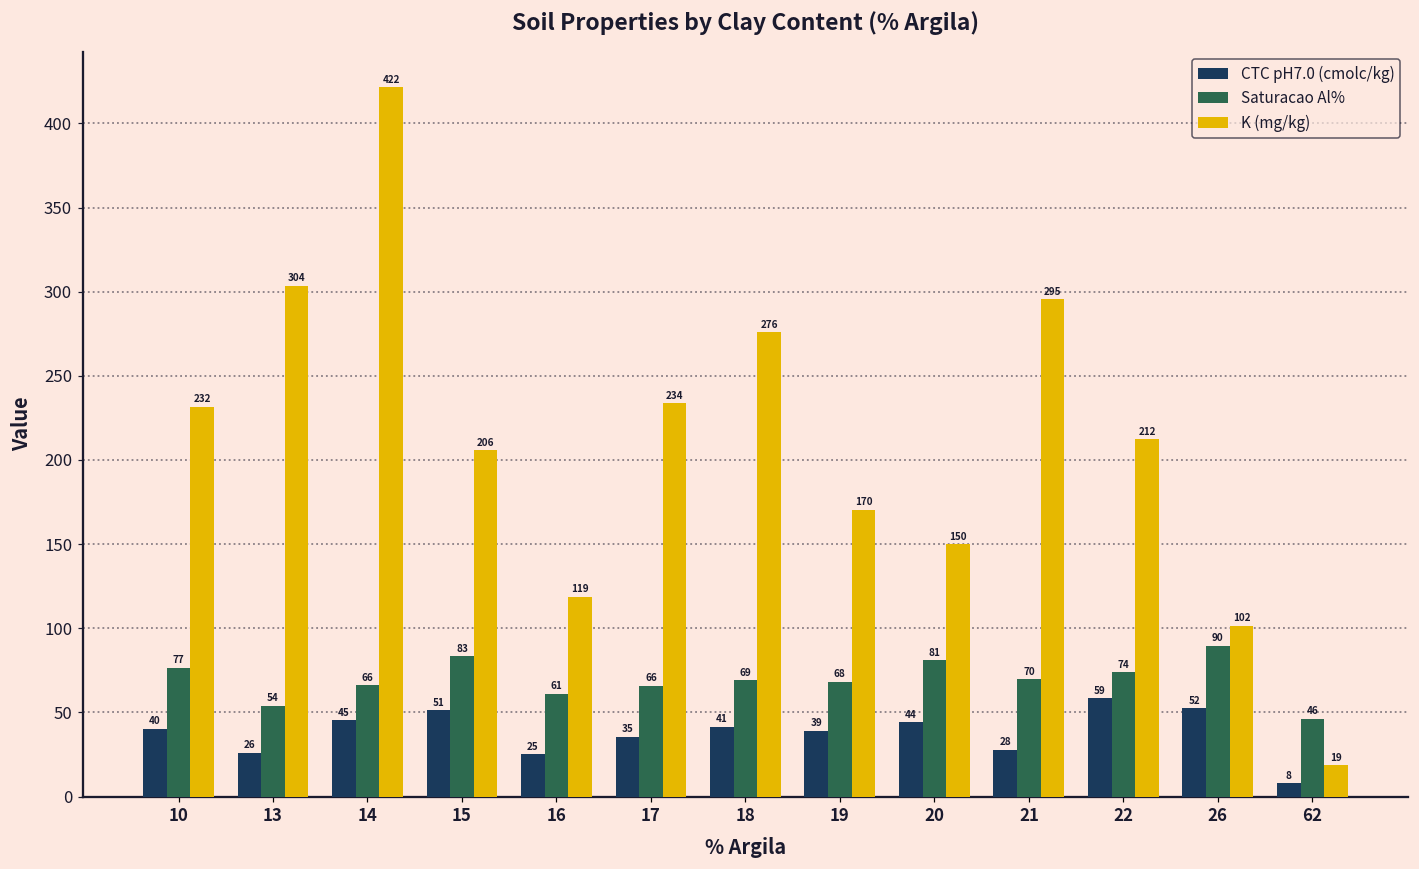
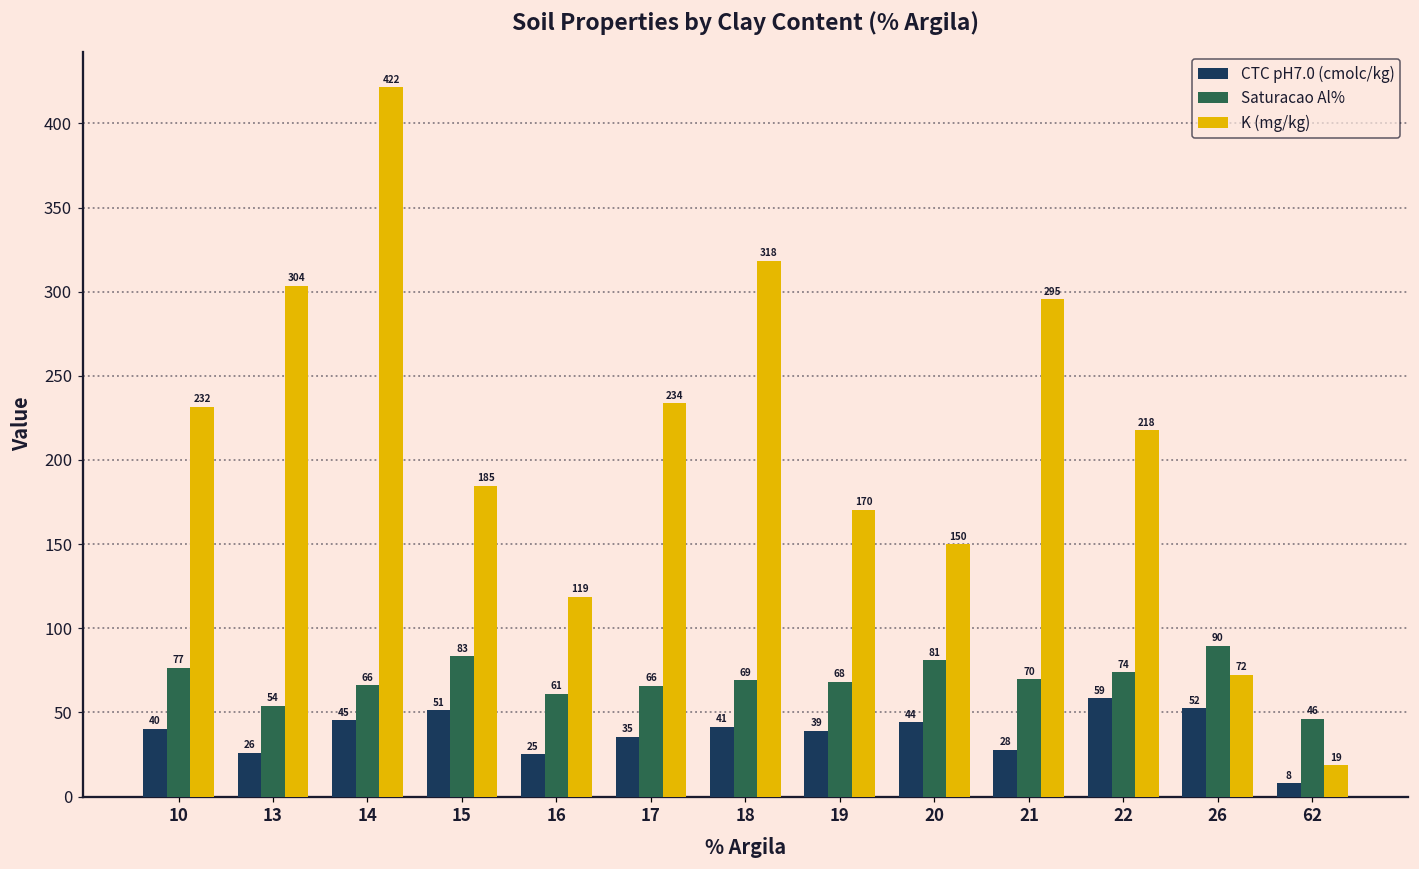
K (mg/kg), 15: 206 -> 185
K (mg/kg), 18: 276 -> 318
K (mg/kg), 22: 212 -> 218
K (mg/kg), 26: 102 -> 72
